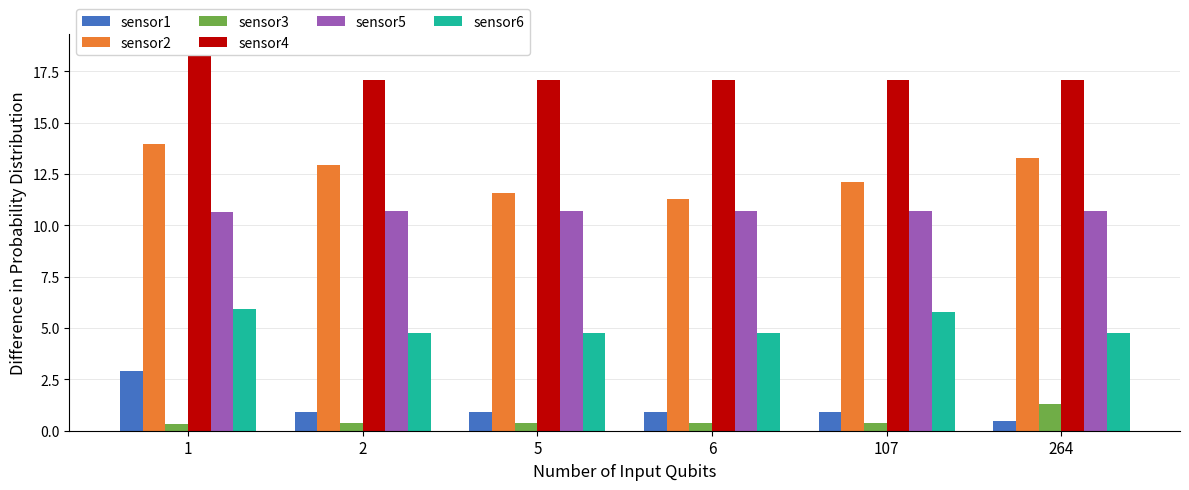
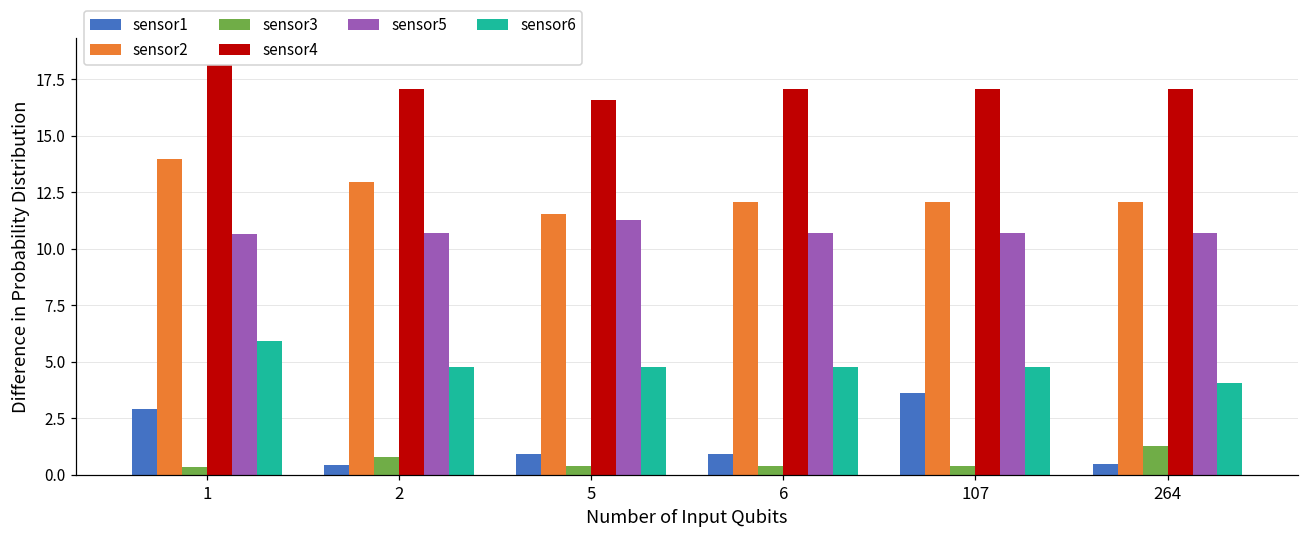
sensor1, 2: 0.9 -> 0.4
sensor3, 2: 0.4 -> 0.8
sensor4, 5: 17.1 -> 16.6
sensor5, 5: 10.7 -> 11.3
sensor2, 6: 11.3 -> 12.1
sensor1, 107: 0.9 -> 3.6
sensor6, 107: 5.8 -> 4.8
sensor2, 264: 13.3 -> 12.1
sensor6, 264: 4.8 -> 4.1
